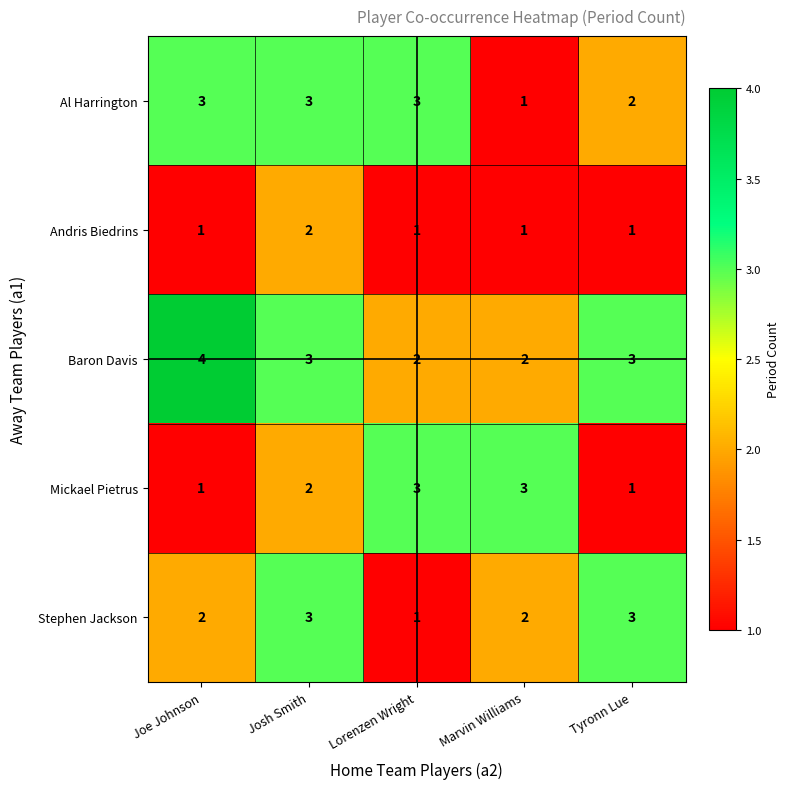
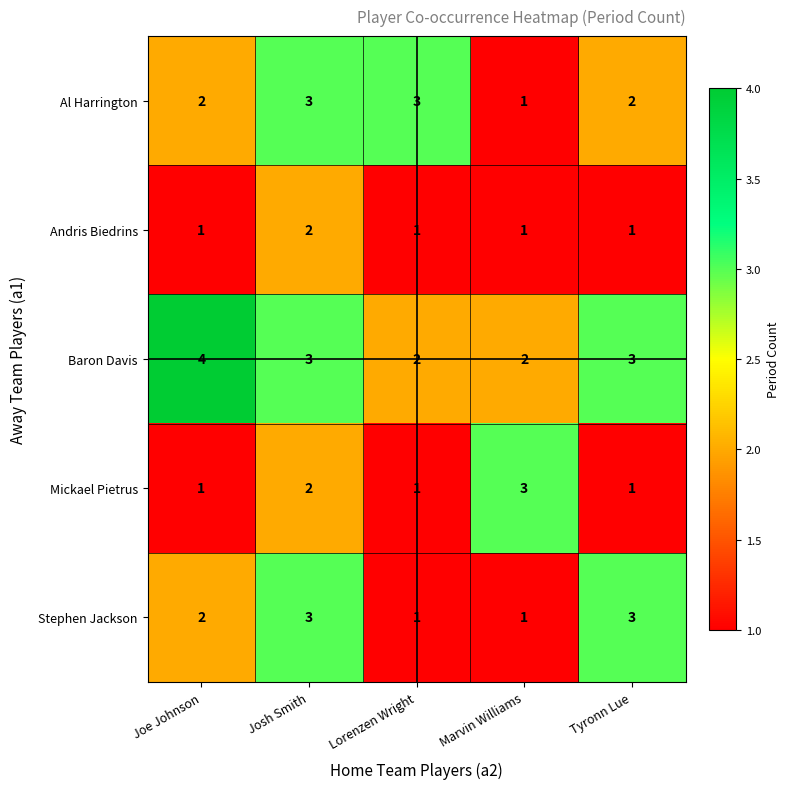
Al Harrington, Joe Johnson: 3 -> 2
Mickael Pietrus, Lorenzen Wright: 3 -> 1
Stephen Jackson, Marvin Williams: 2 -> 1
